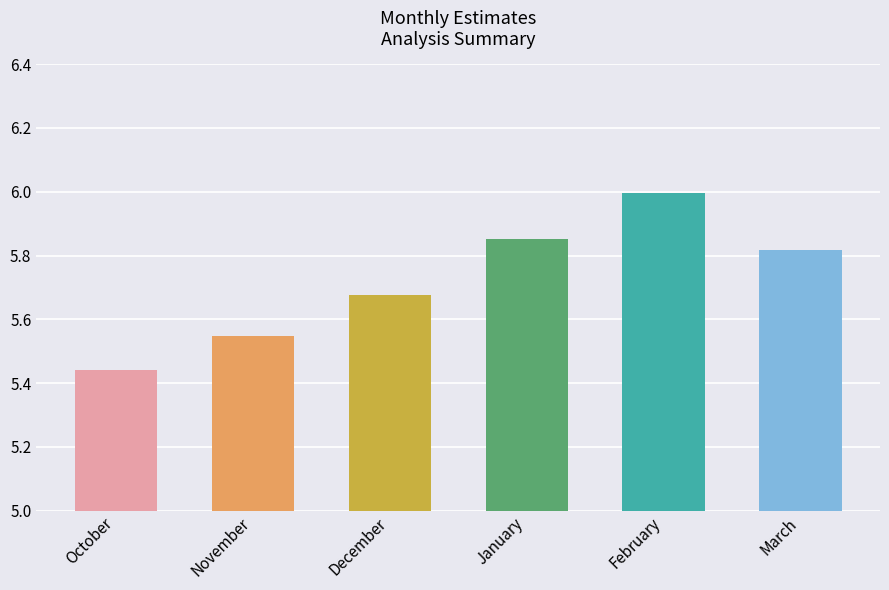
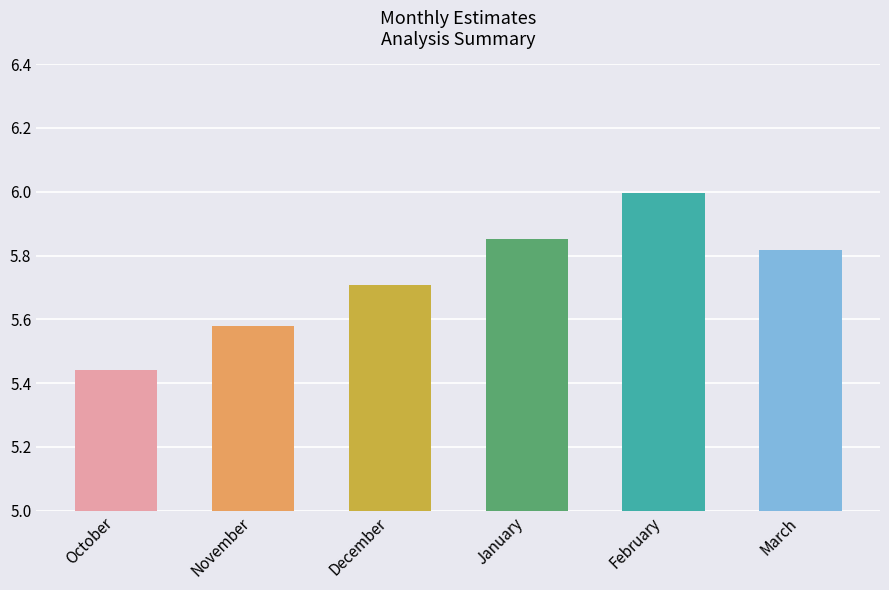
November: 5.55 -> 5.58
December: 5.68 -> 5.71
